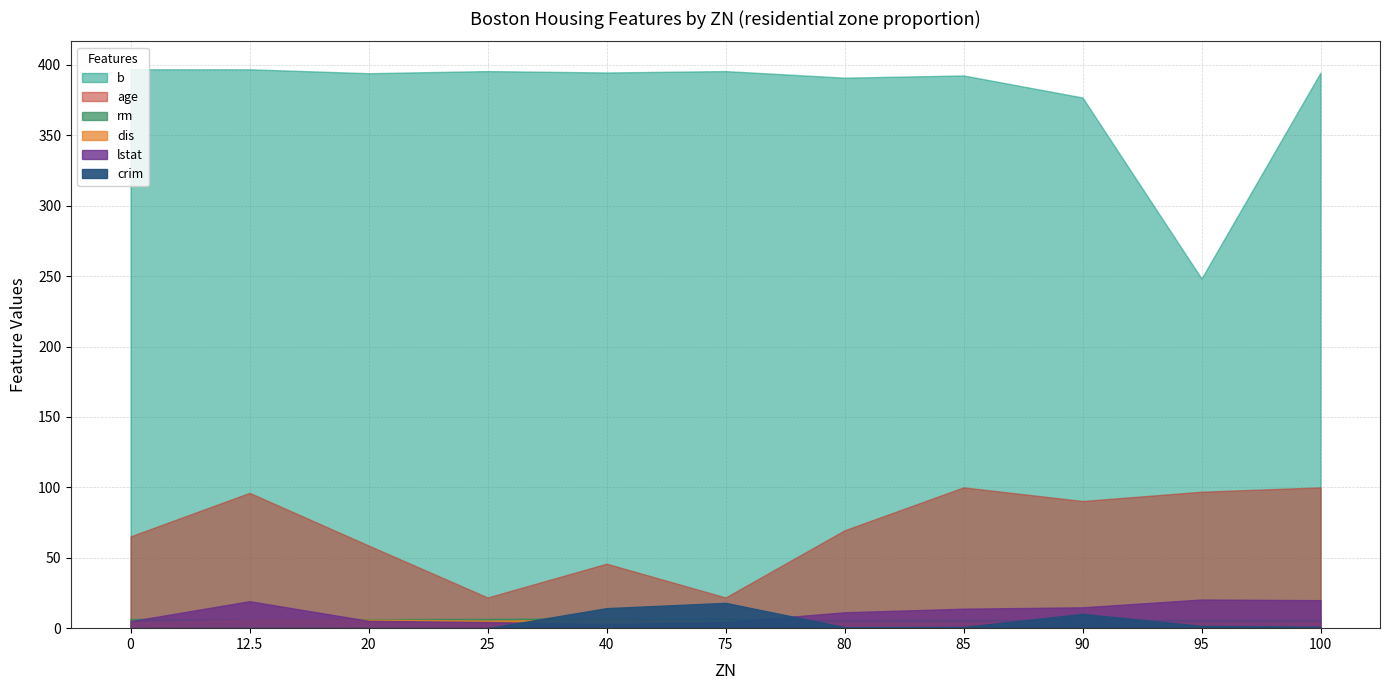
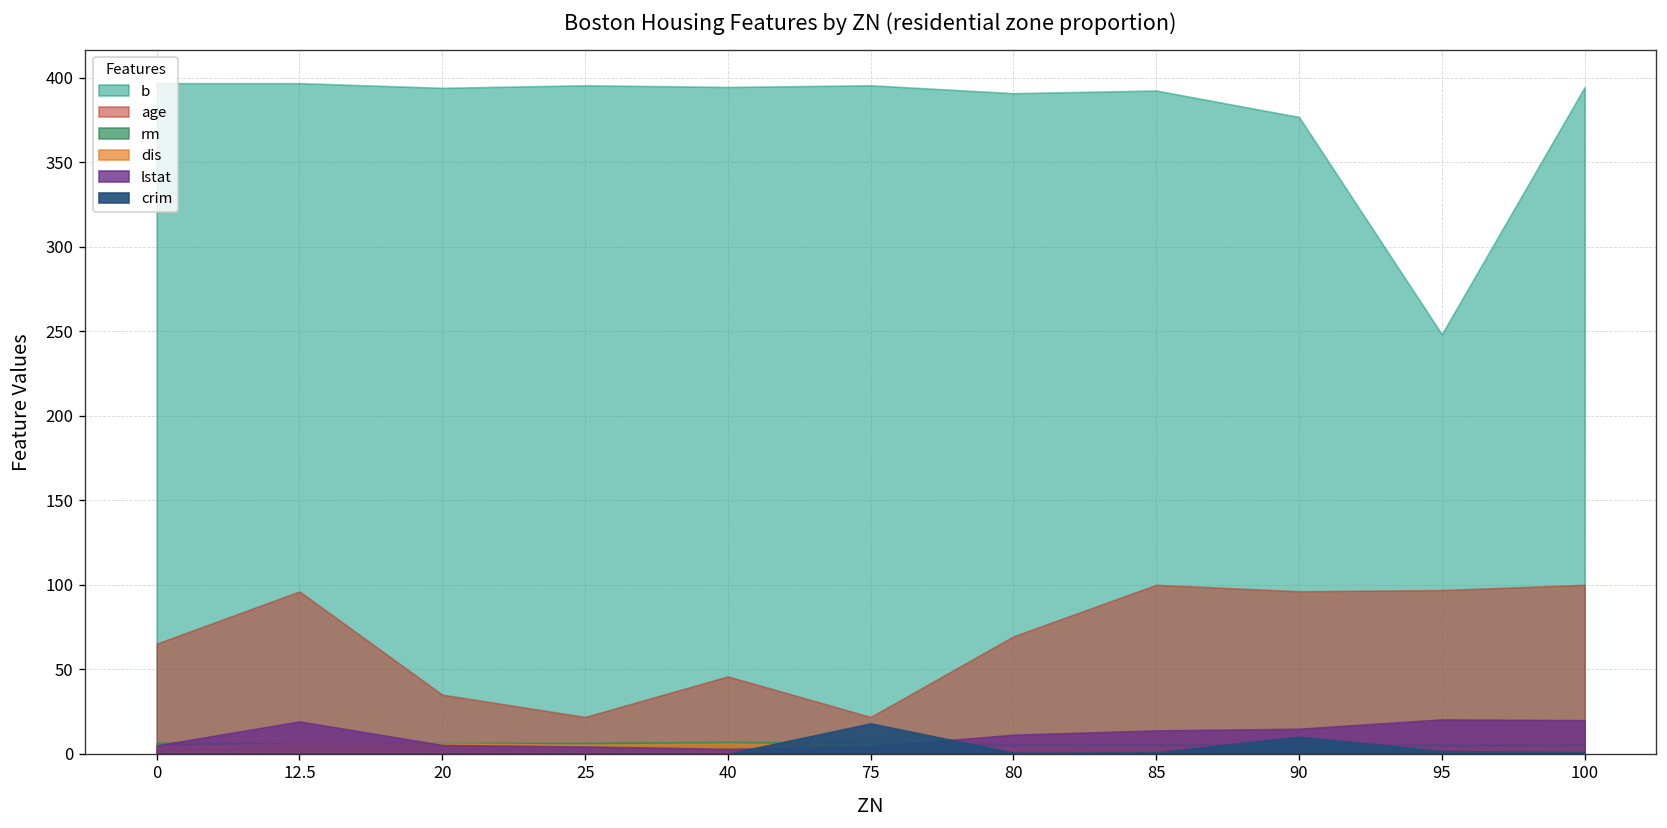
age, 20: 59 -> 35
crim, 40: 14 -> 0
age, 90: 90 -> 96
